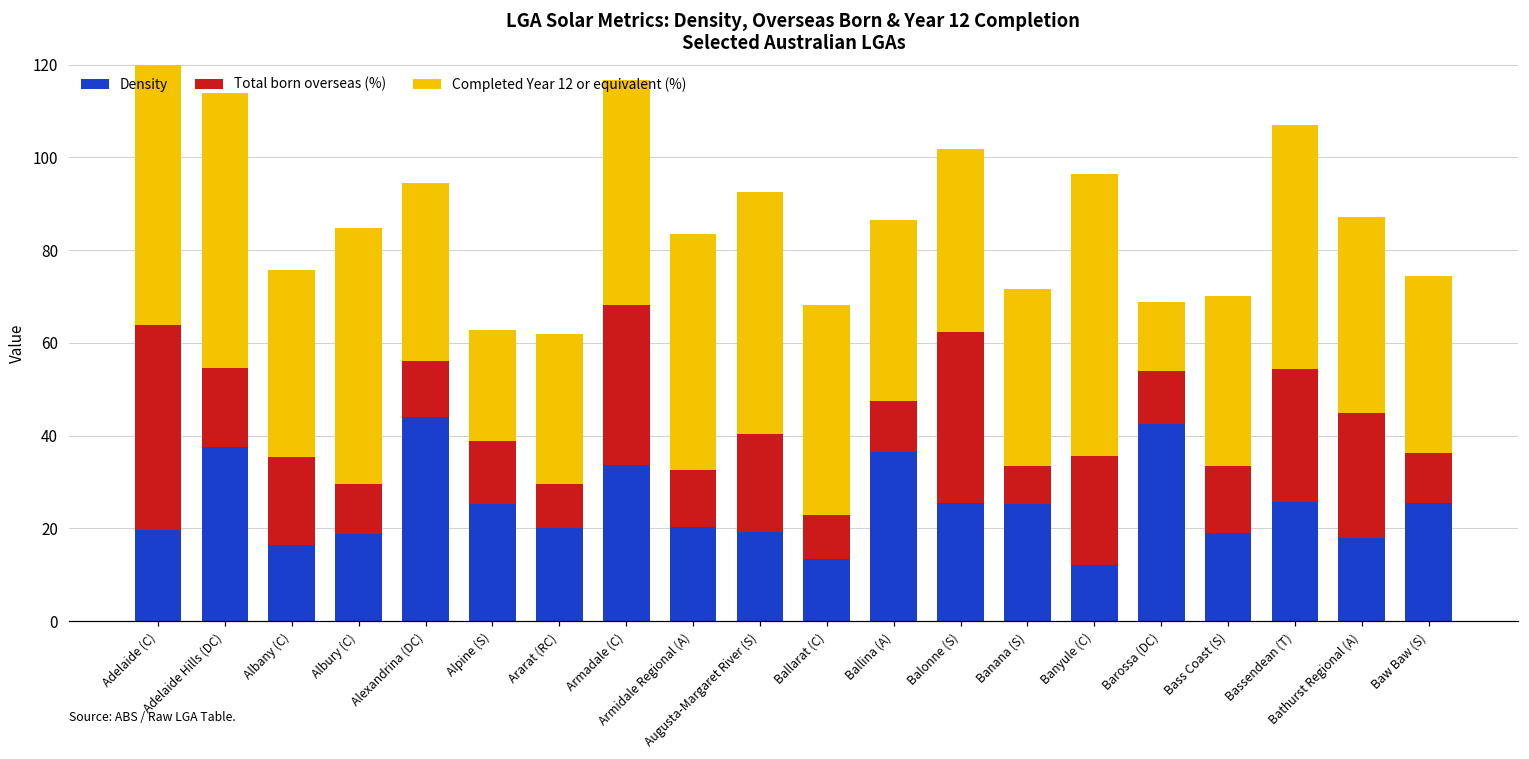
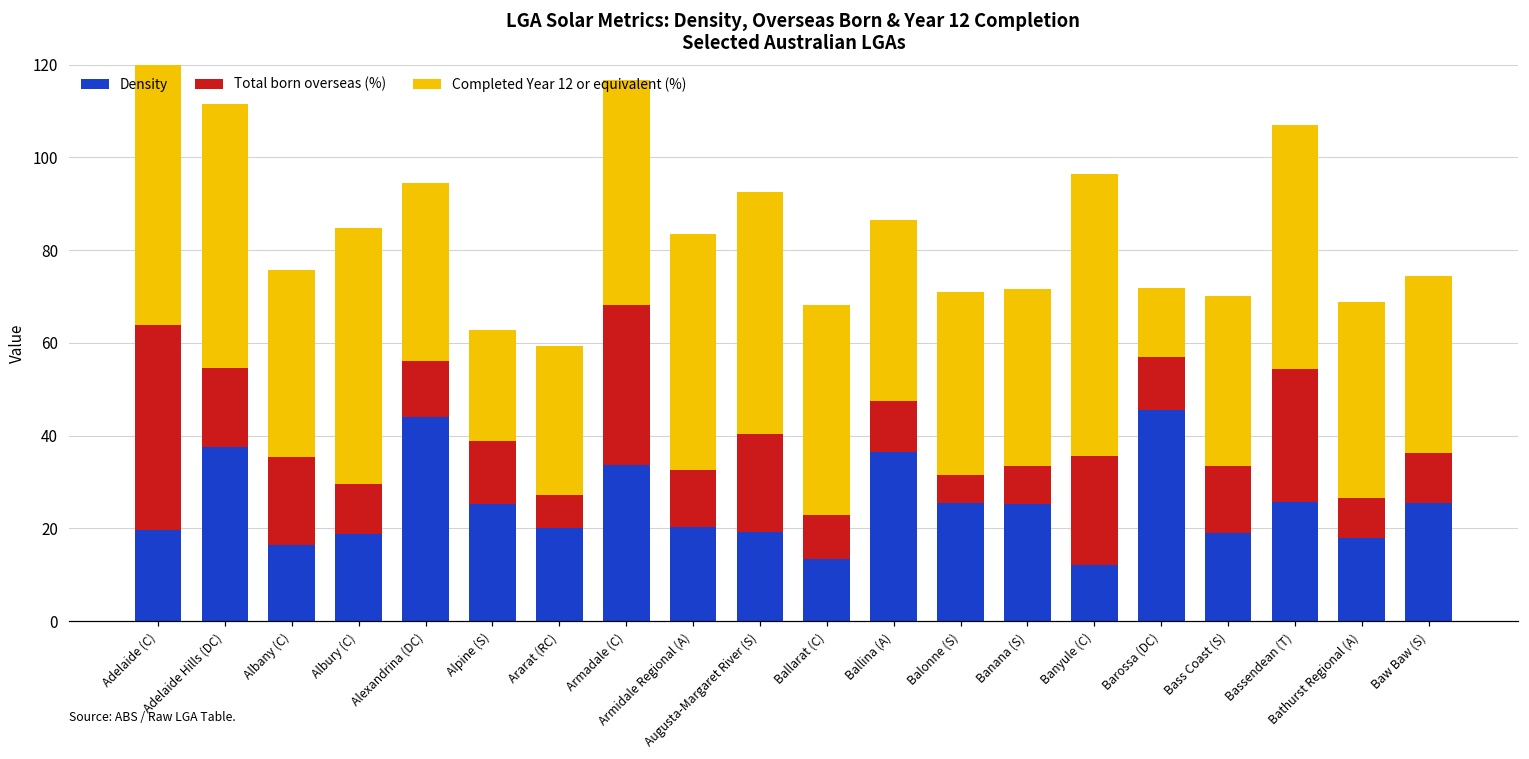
Completed Year 12 or equivalent (%), Adelaide Hills (DC): 59 -> 57
Total born overseas (%), Ararat (RC): 10 -> 7
Total born overseas (%), Balonne (S): 37 -> 6
Density, Barossa (DC): 43 -> 46
Total born overseas (%), Bathurst Regional (A): 27 -> 9
